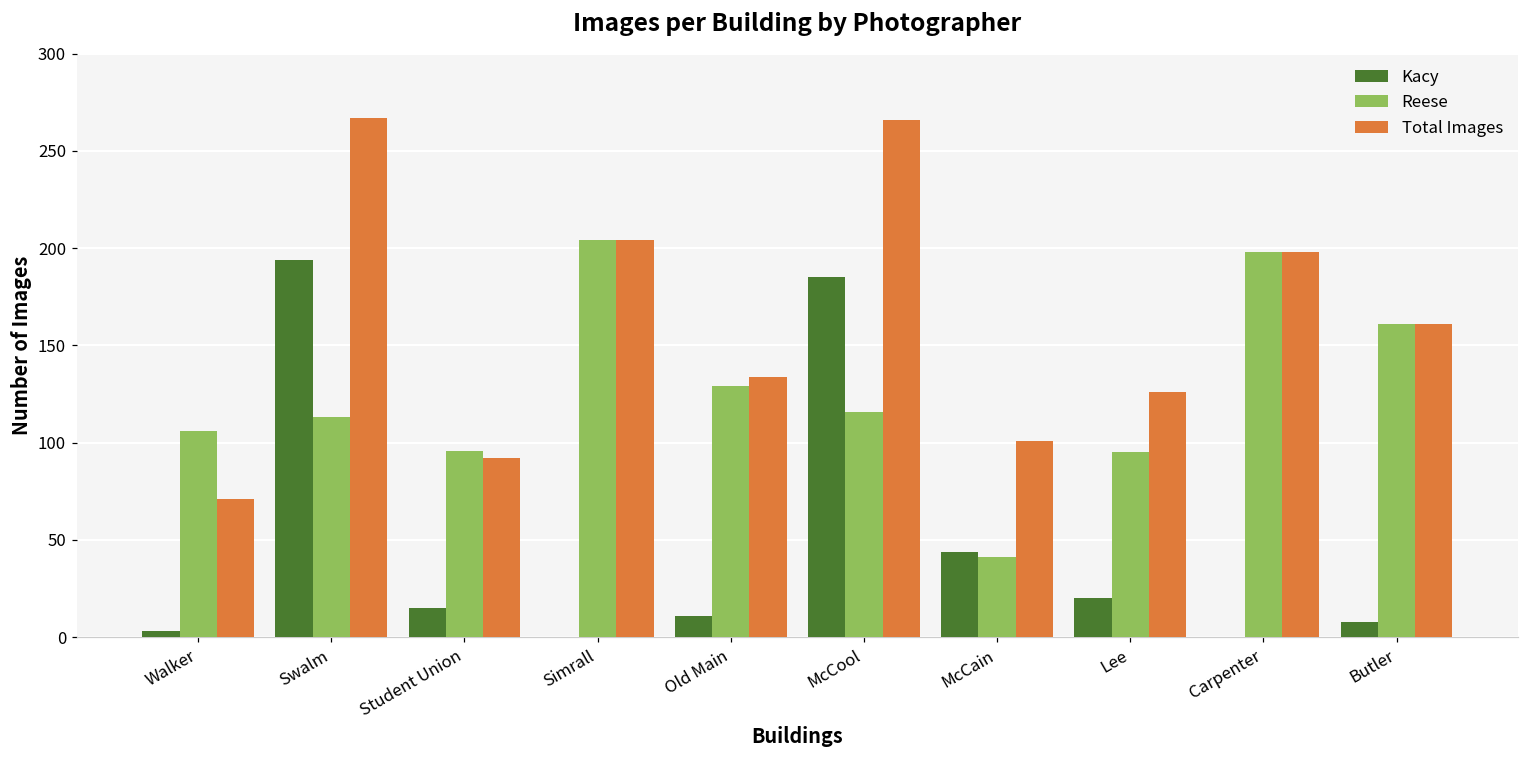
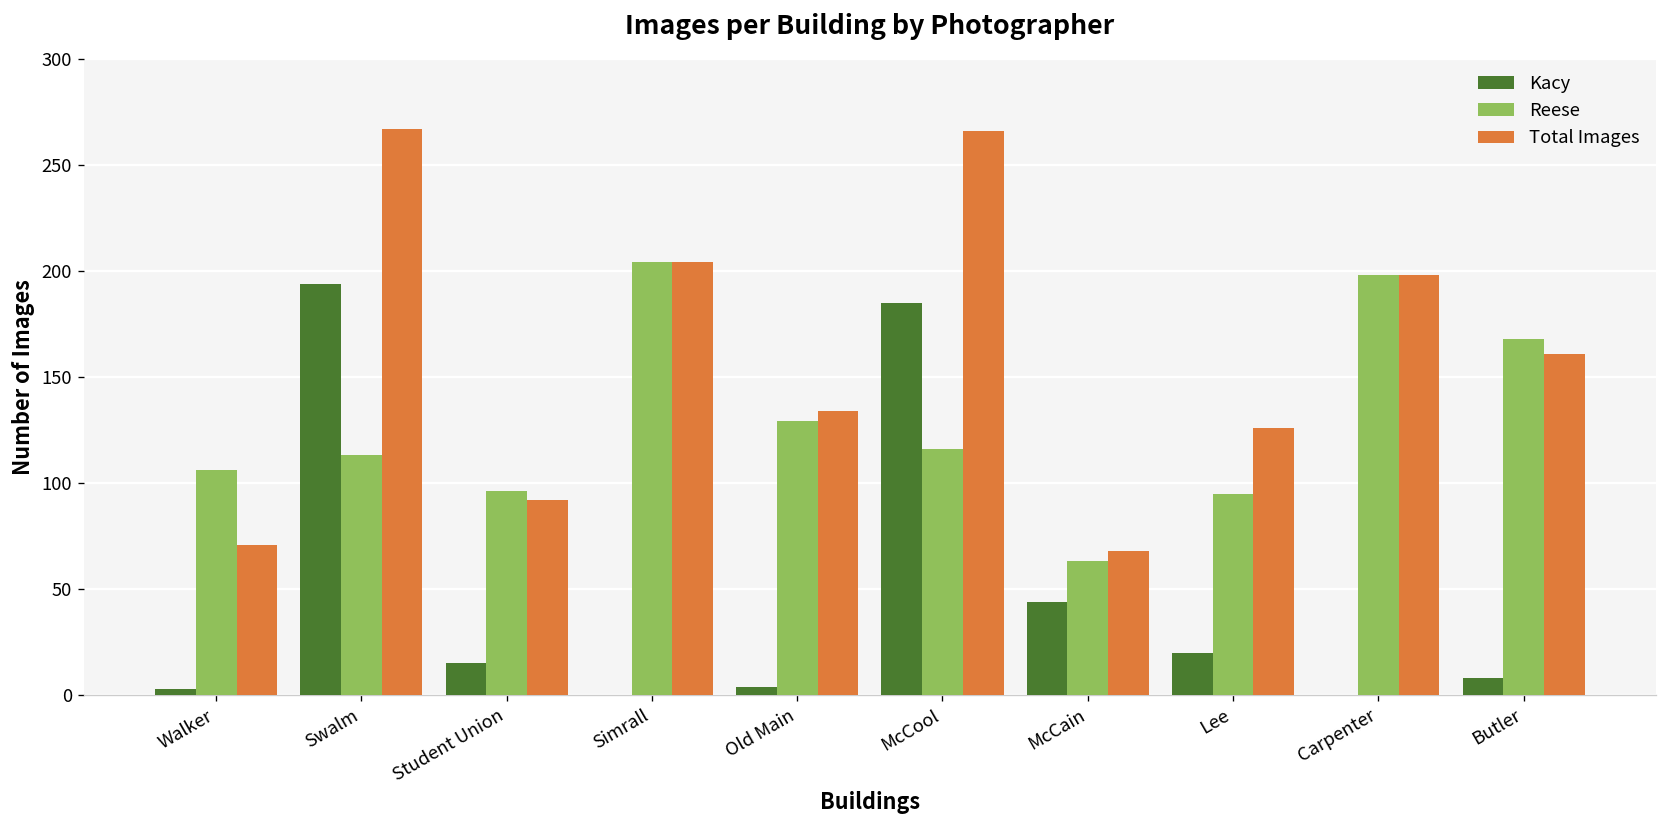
Kacy, Old Main: 11 -> 4
Reese, McCain: 41 -> 63
Total Images, McCain: 101 -> 68
Reese, Butler: 161 -> 168
